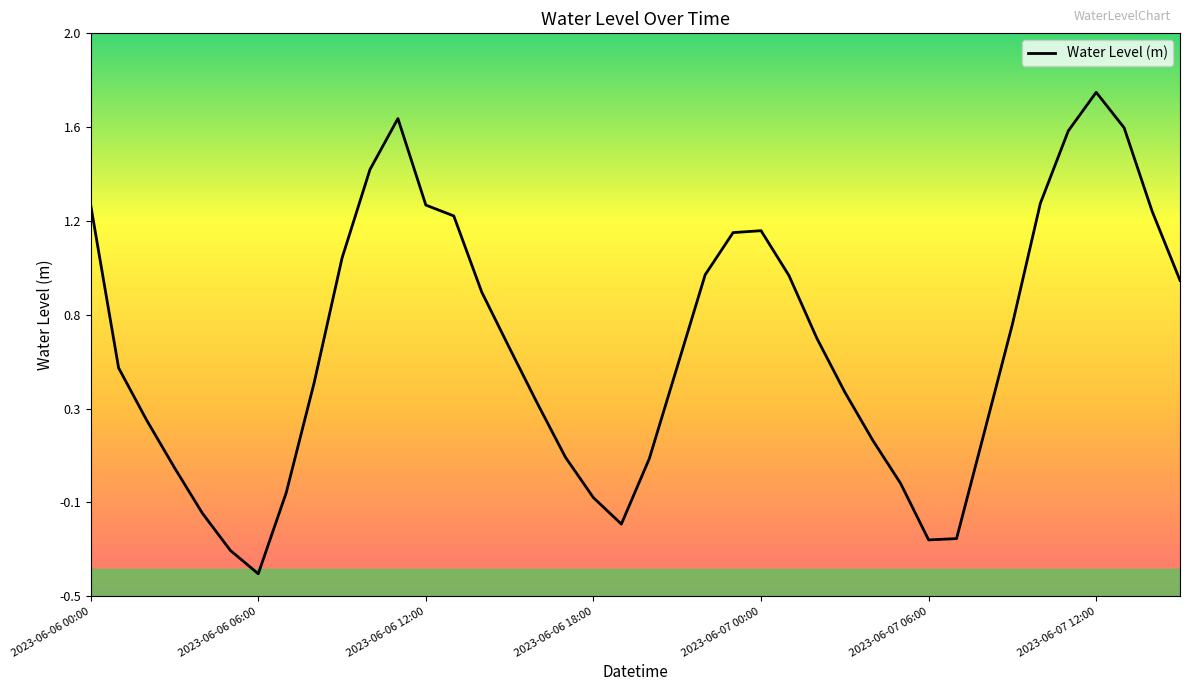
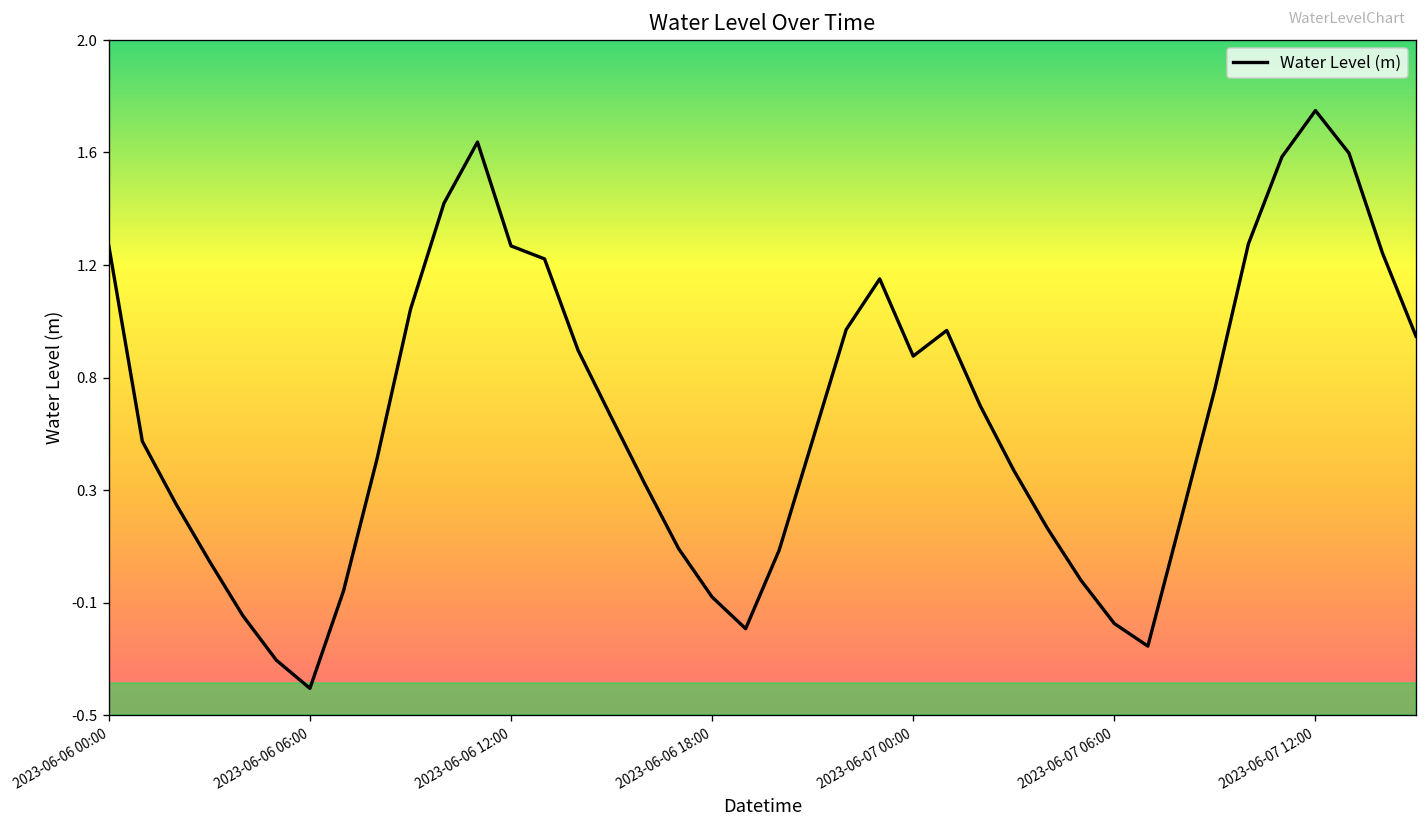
2023-06-07 00:00: 1.12 -> 0.83
2023-06-07 06:00: -0.25 -> -0.16
